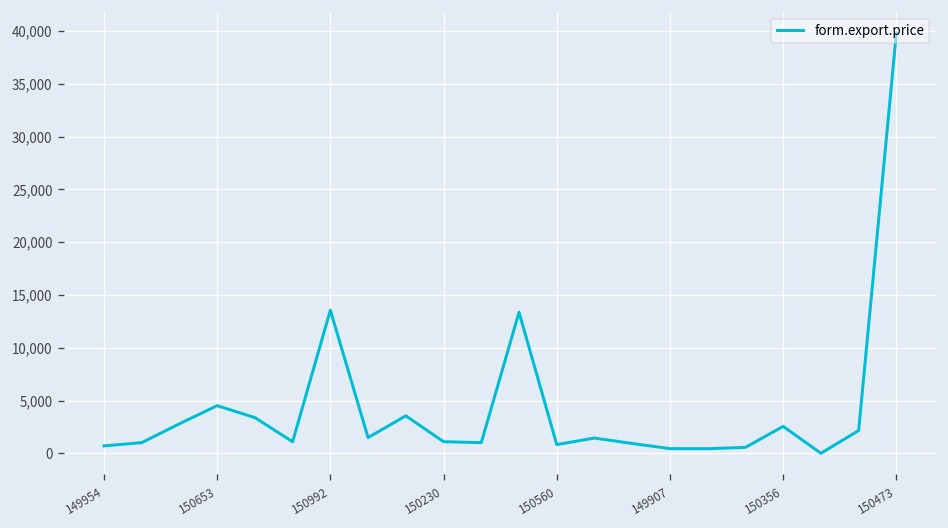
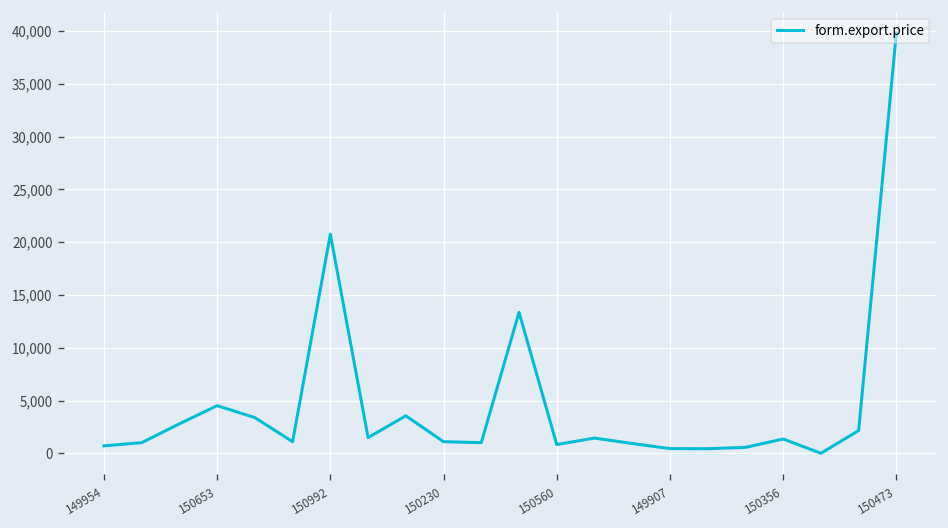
150992: 14,000 -> 21,000
150356: 3,000 -> 1,000
